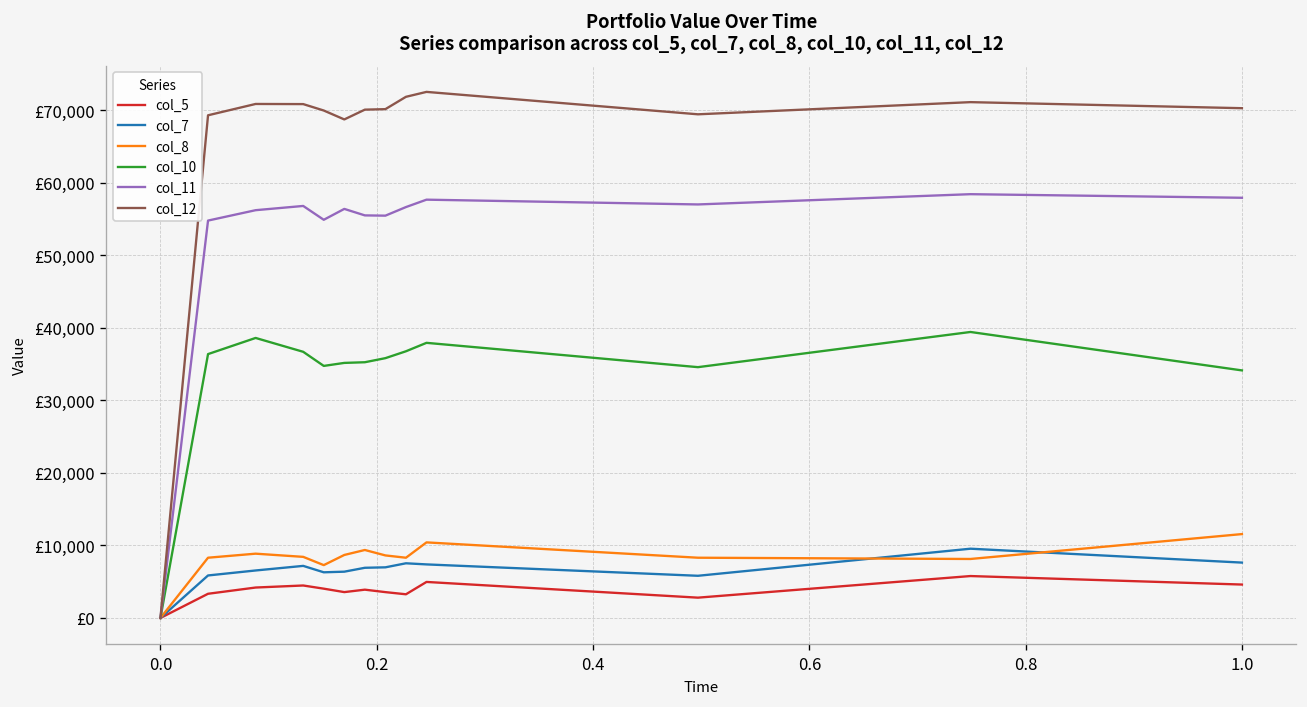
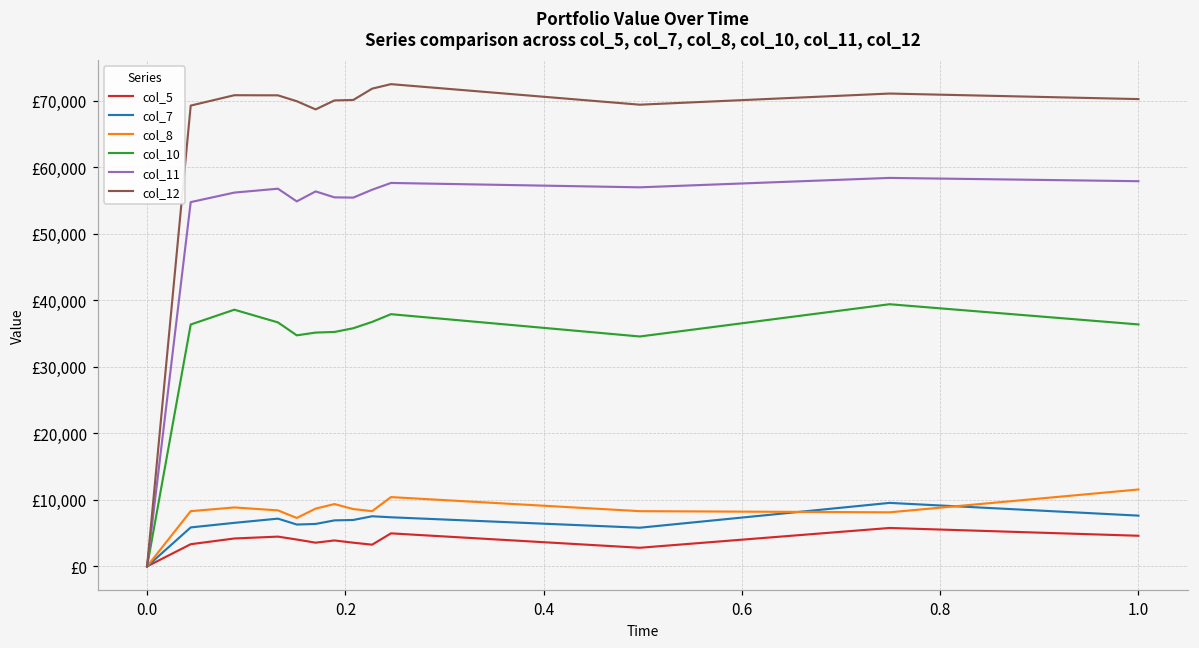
col_10, 1.0: £34,000 -> £36,000
